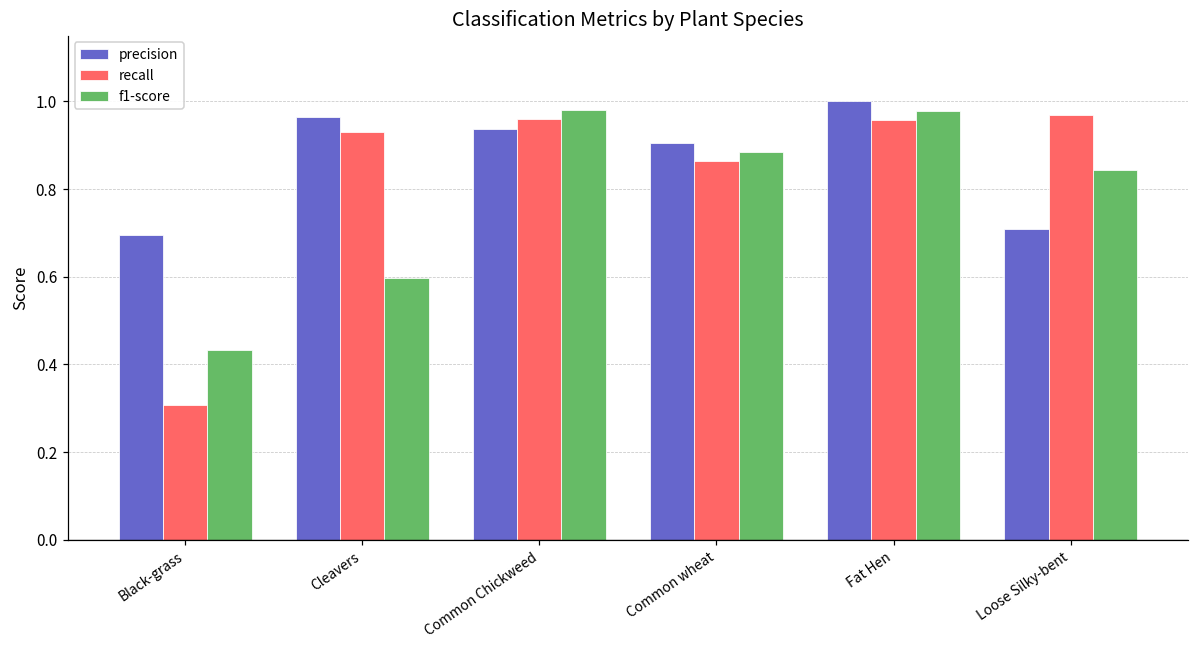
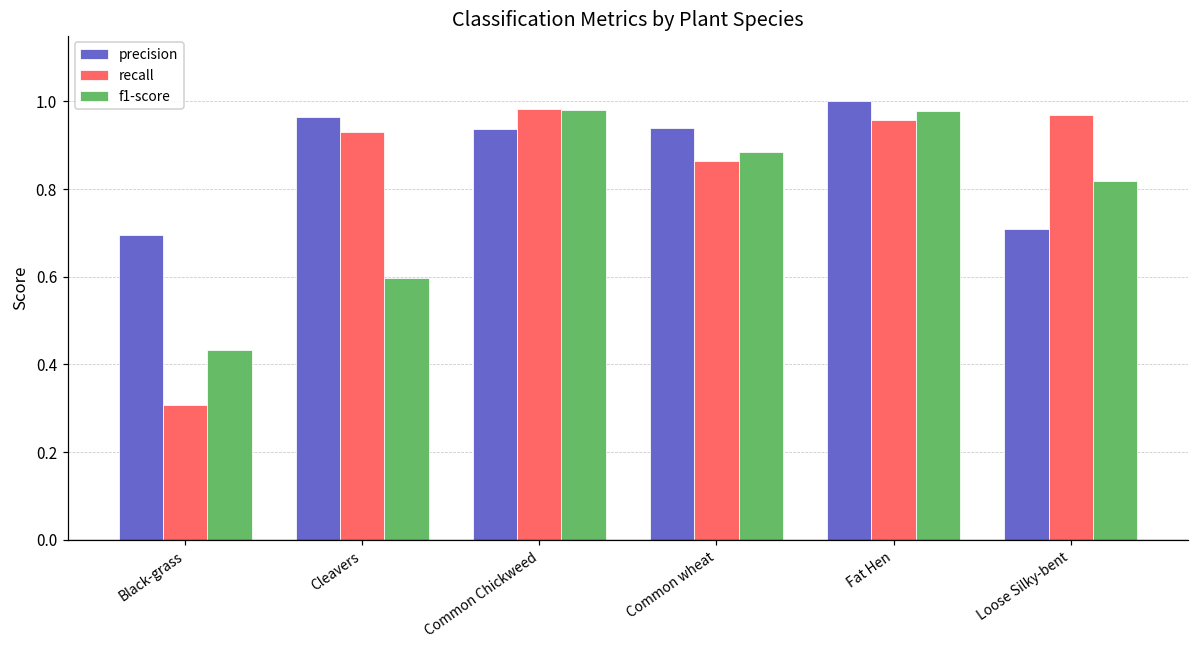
recall, Common Chickweed: 0.96 -> 0.98
precision, Common wheat: 0.90 -> 0.94
f1-score, Loose Silky-bent: 0.84 -> 0.82
